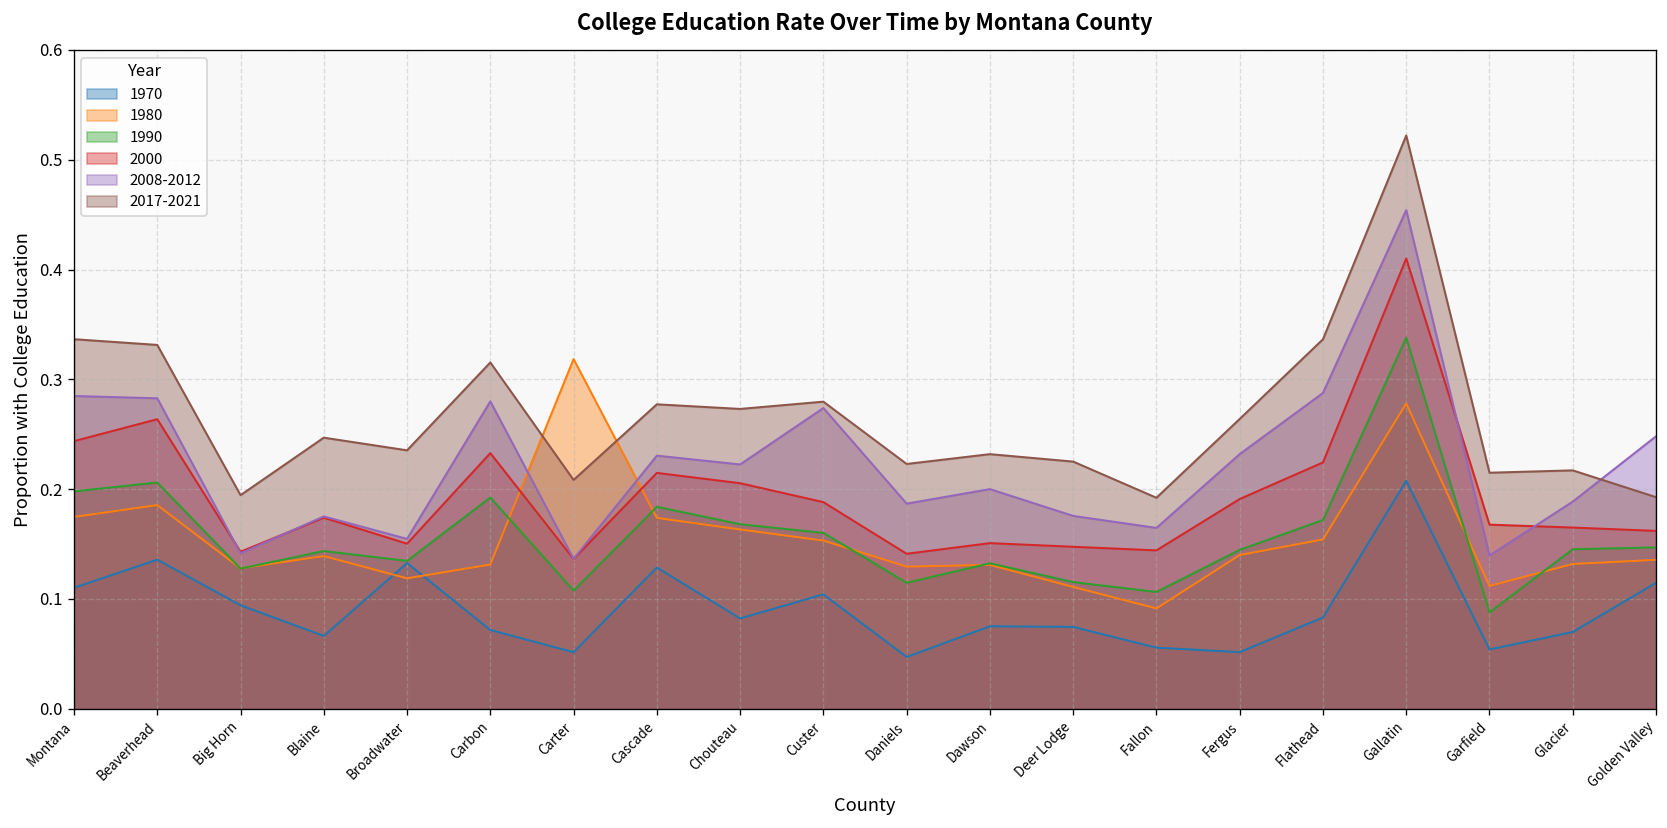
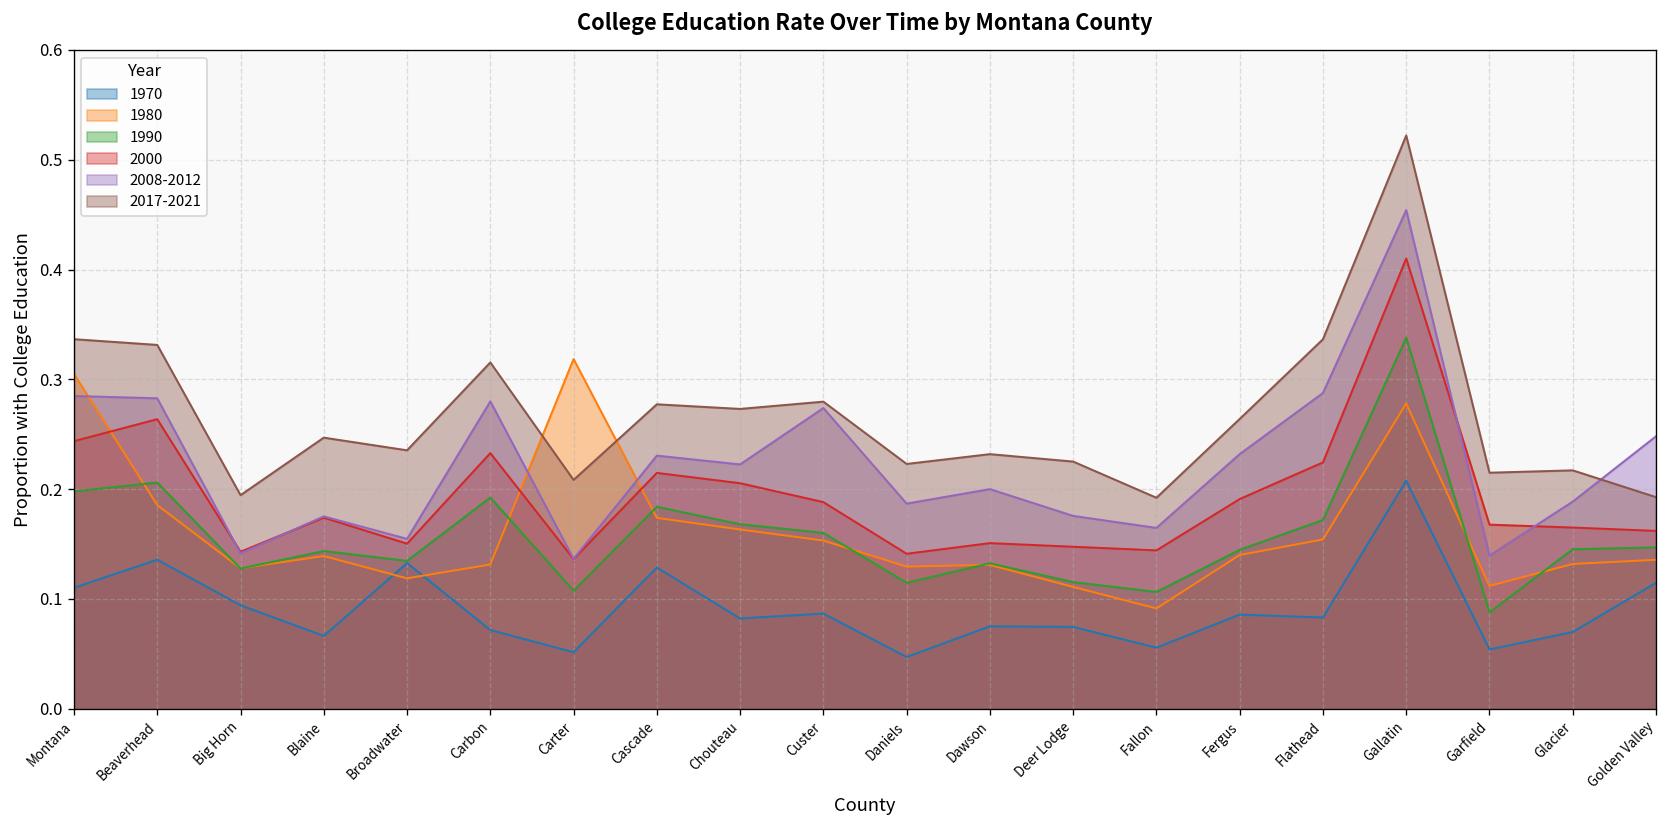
1980, Montana: 0.17 -> 0.30
1970, Custer: 0.10 -> 0.09
1970, Fergus: 0.05 -> 0.09
